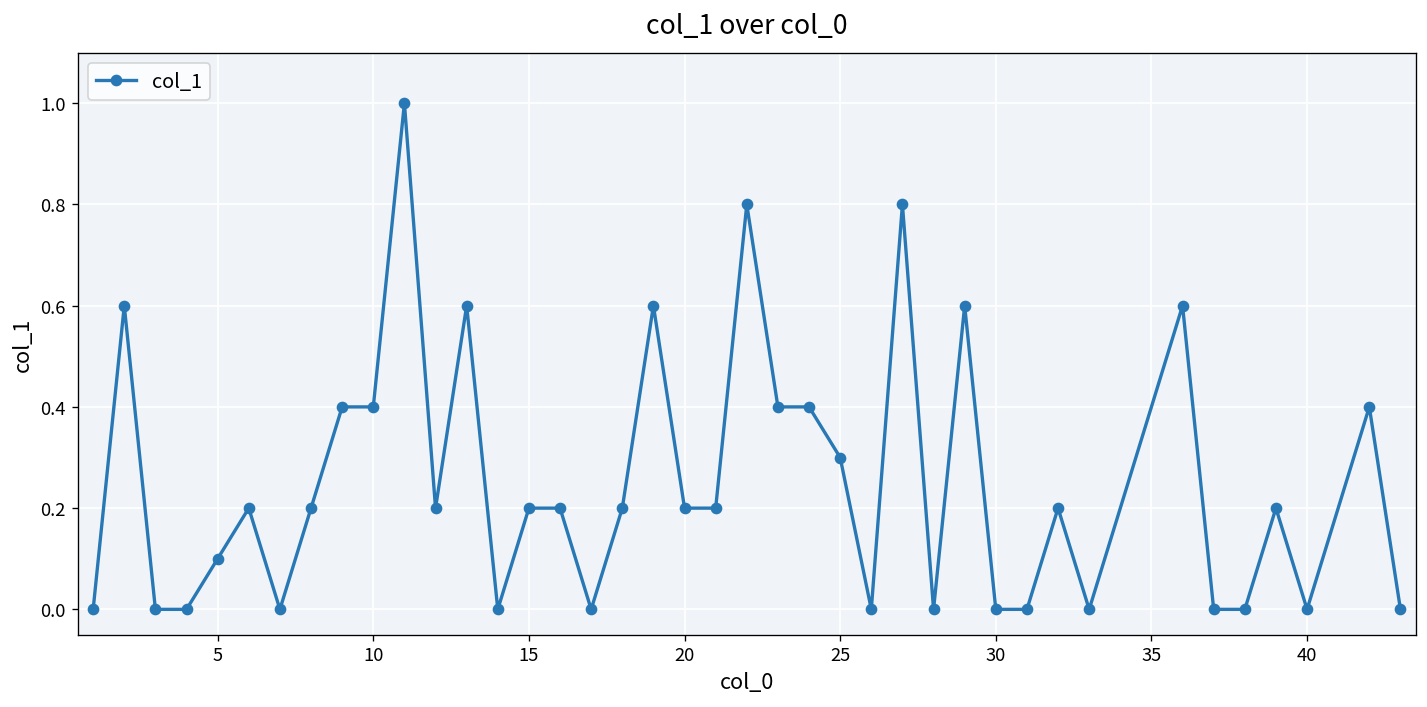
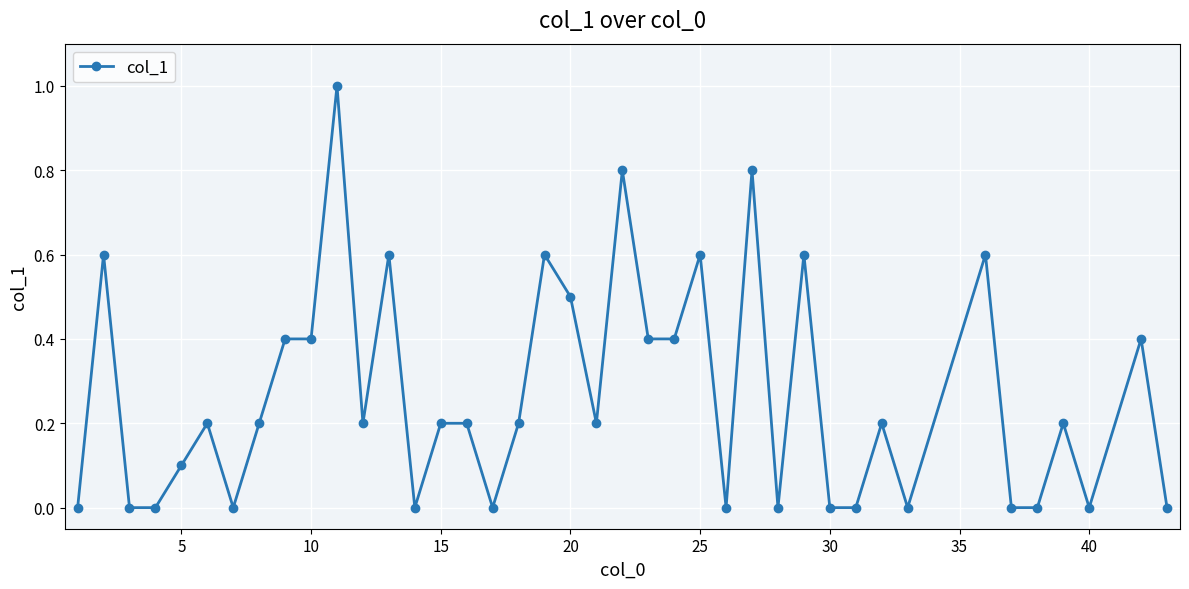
20: 0.2 -> 0.5
25: 0.3 -> 0.6
